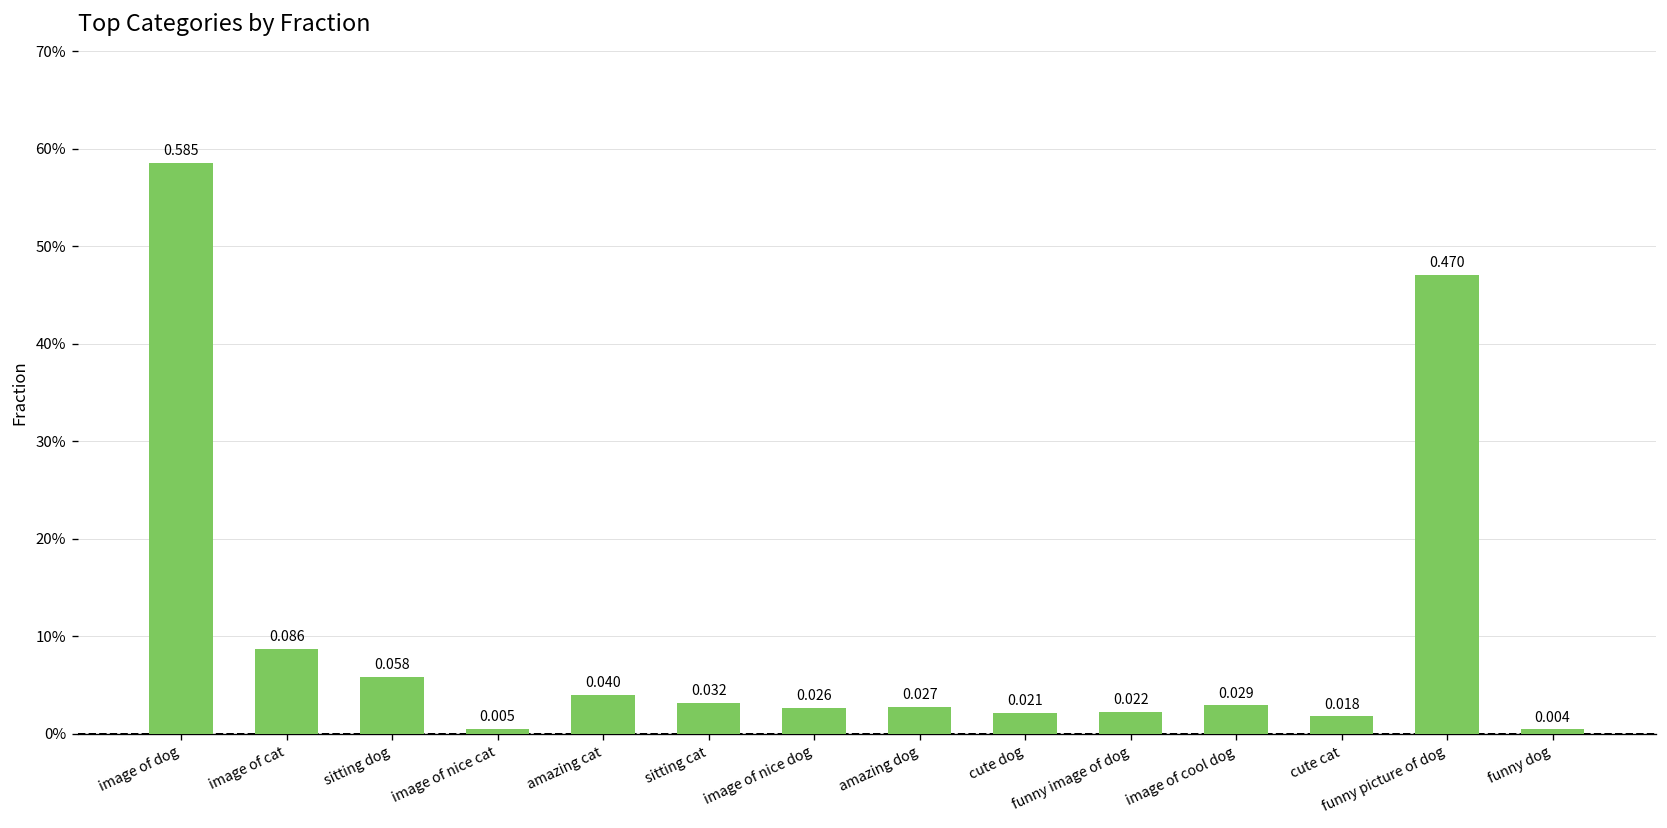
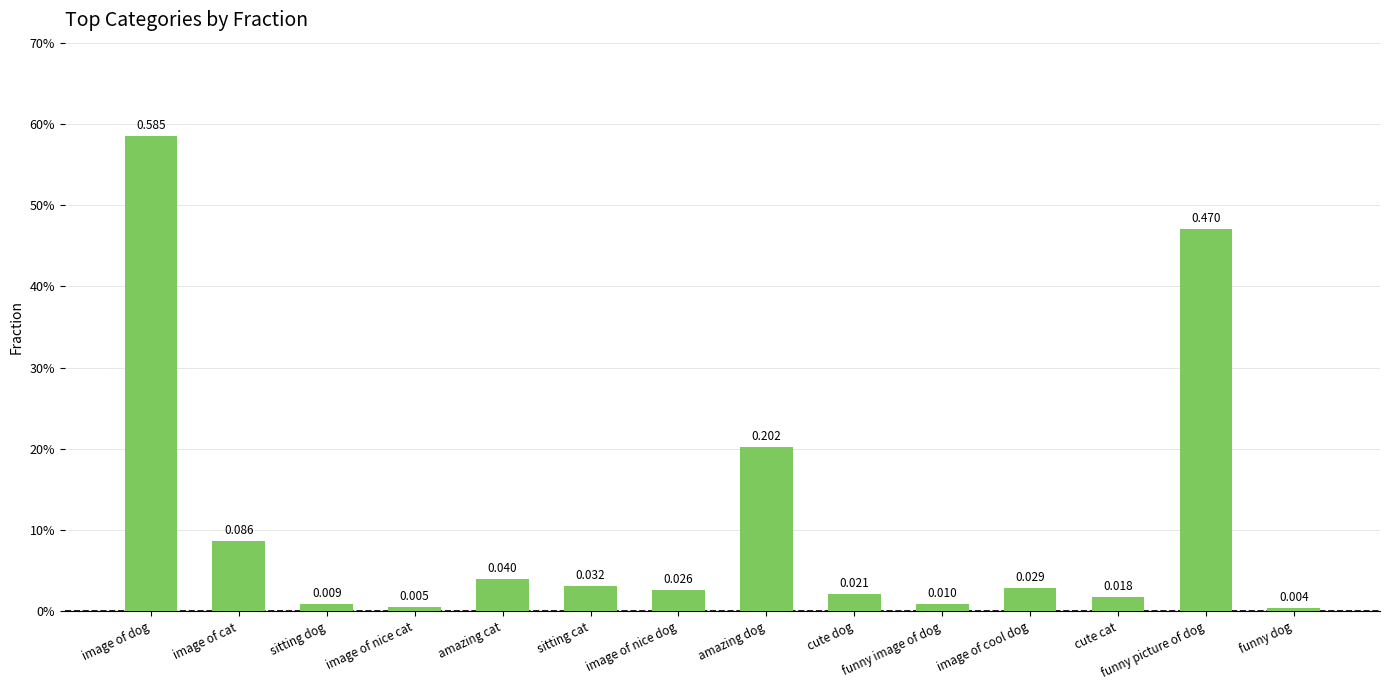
sitting dog: 0.058 -> 0.009
amazing dog: 0.027 -> 0.202
funny image of dog: 0.022 -> 0.010
